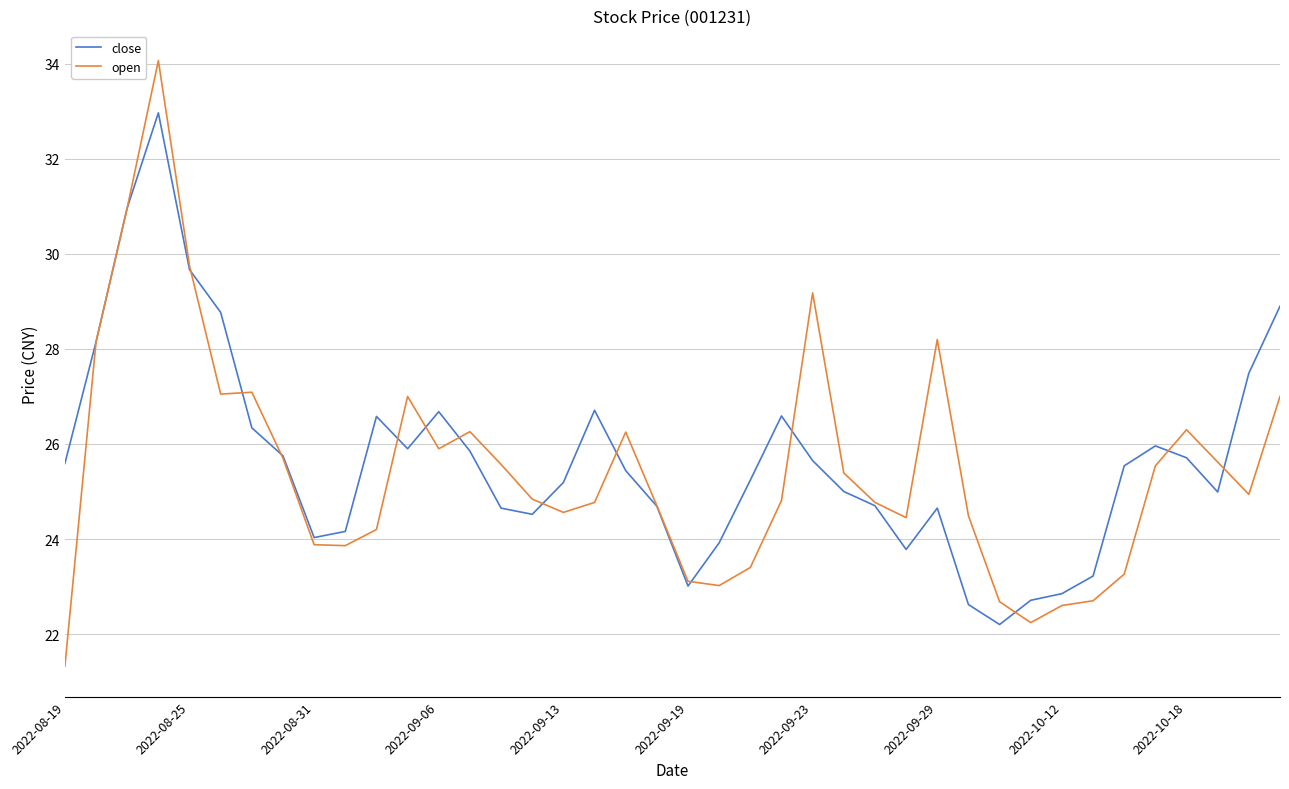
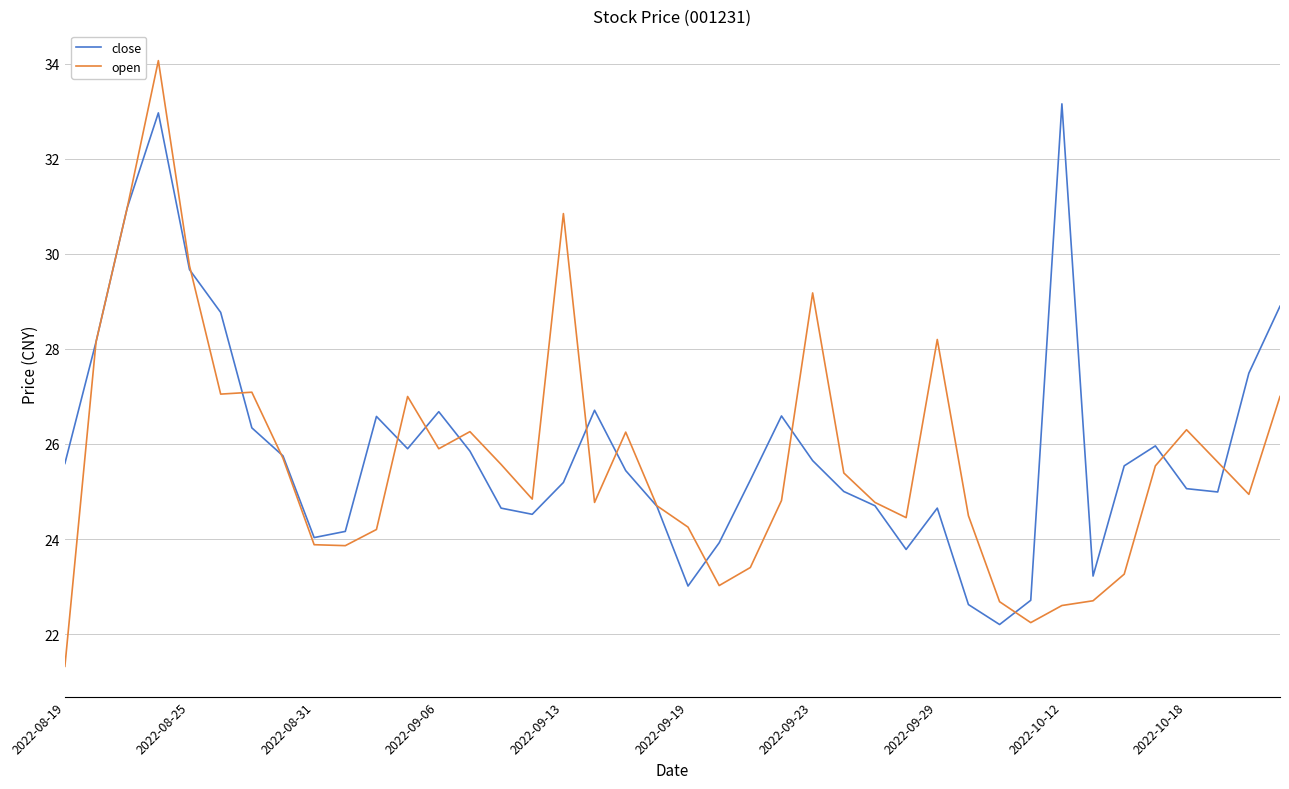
open, 2022-09-13: 24.6 -> 30.9
open, 2022-09-19: 23.1 -> 24.3
close, 2022-10-12: 22.9 -> 33.2
close, 2022-10-18: 25.7 -> 25.1
